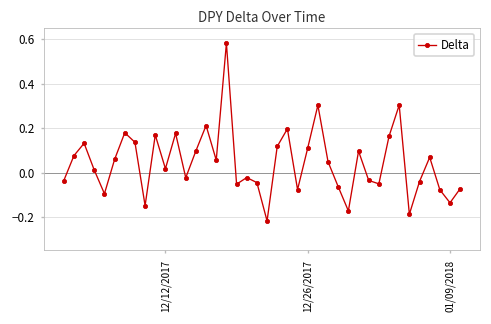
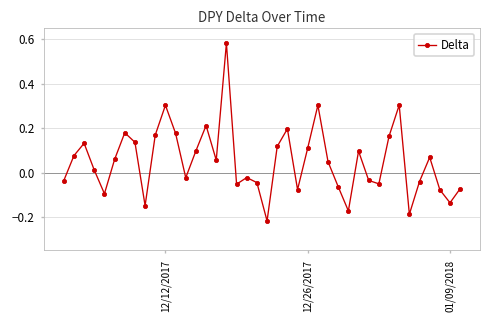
12/12/2017: 0.02 -> 0.30
